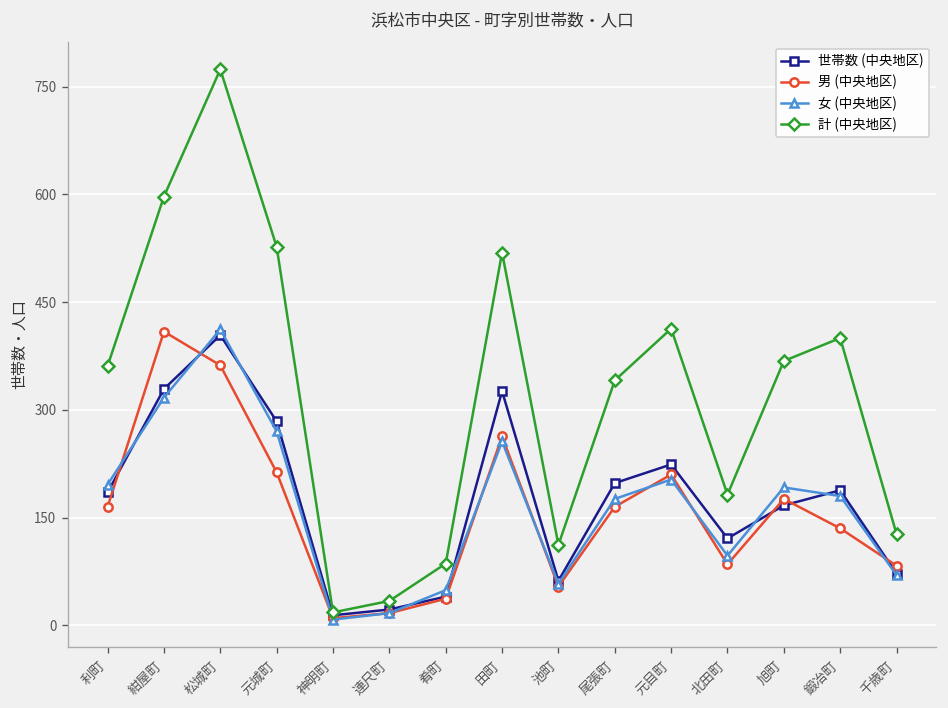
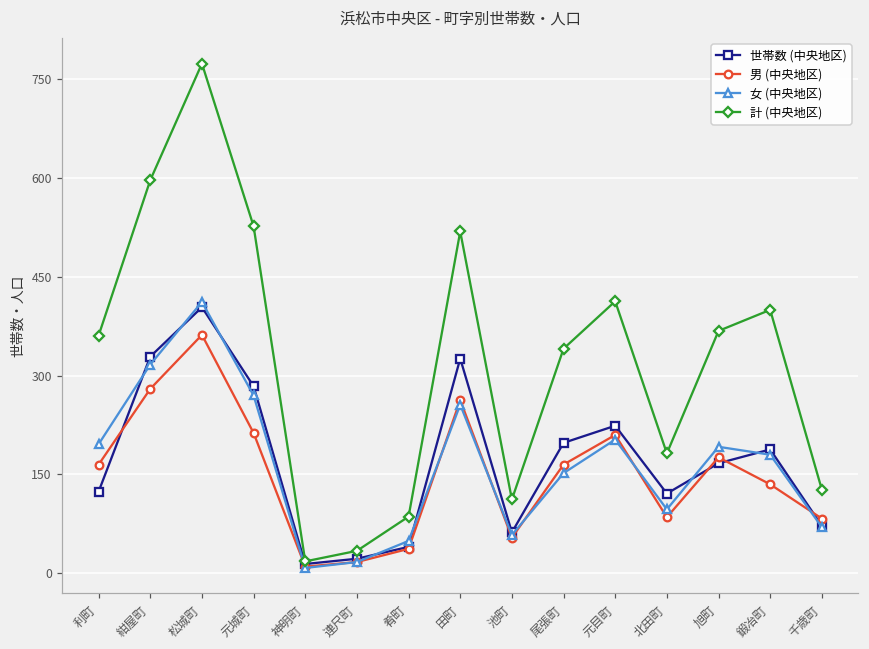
世帯数 (中央地区), 利町: 190 -> 120
男 (中央地区), 紺屋町: 410 -> 280
女 (中央地区), 尾張町: 180 -> 150
